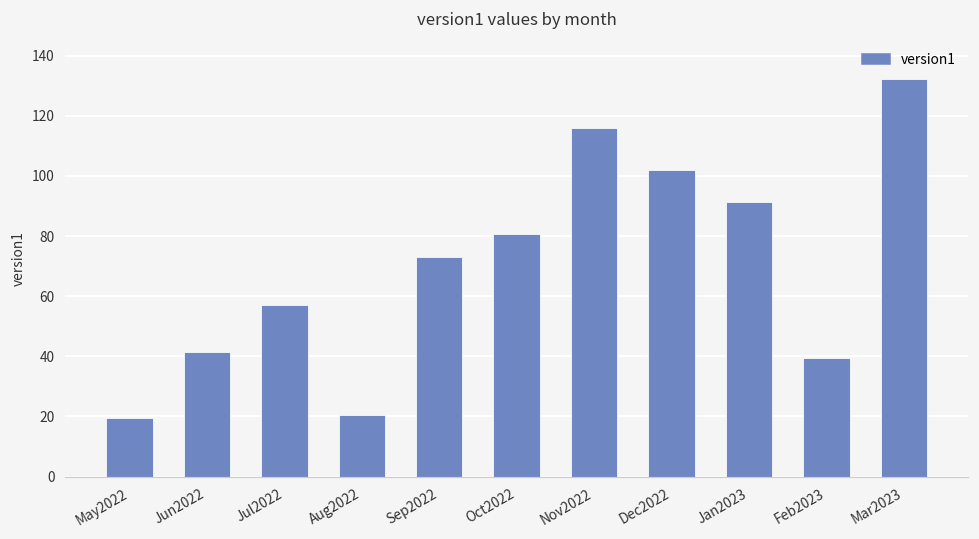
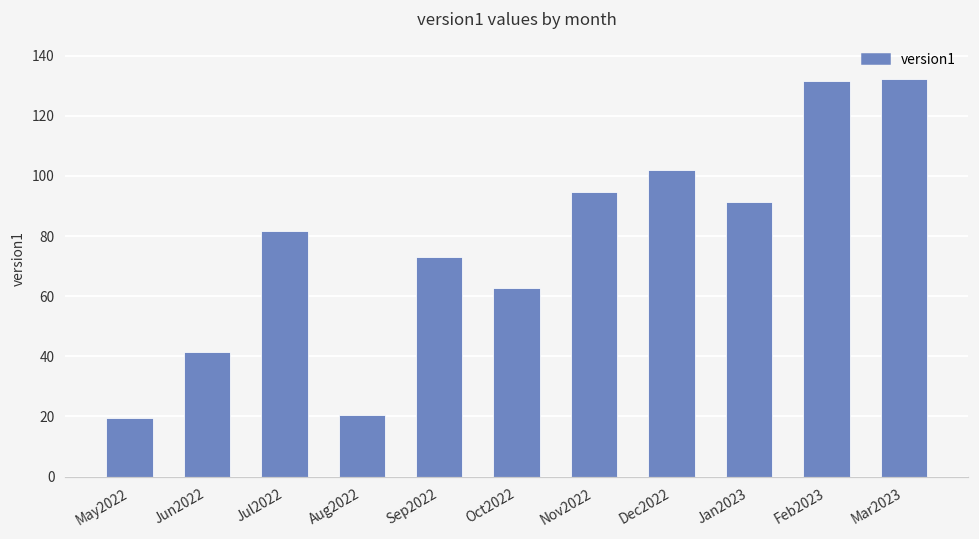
Jul2022: 57 -> 82
Oct2022: 81 -> 63
Nov2022: 116 -> 95
Feb2023: 39 -> 132
